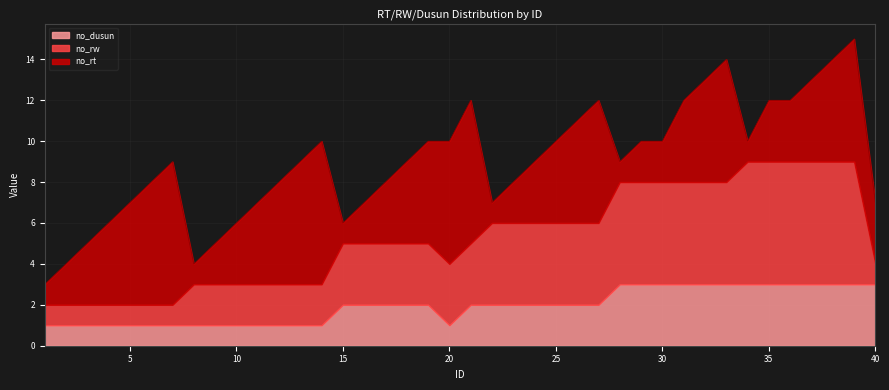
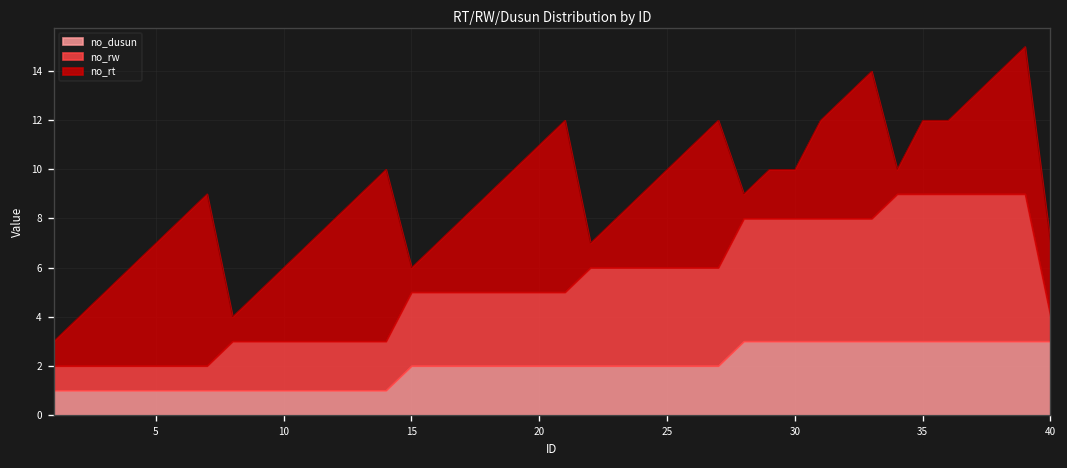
no_dusun, 20: 1 -> 2
